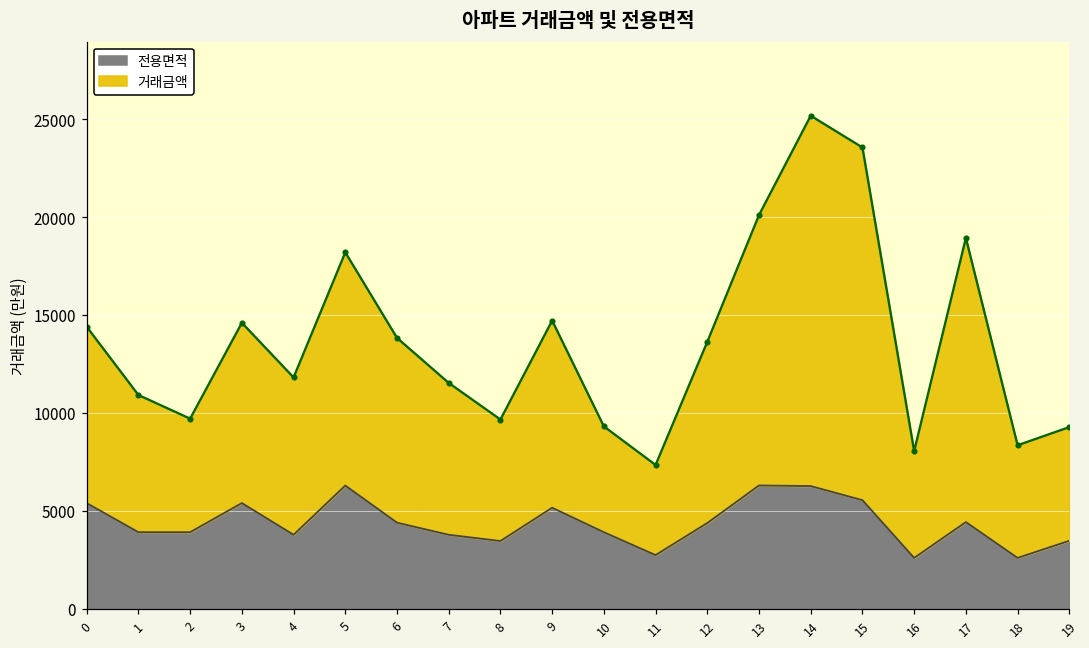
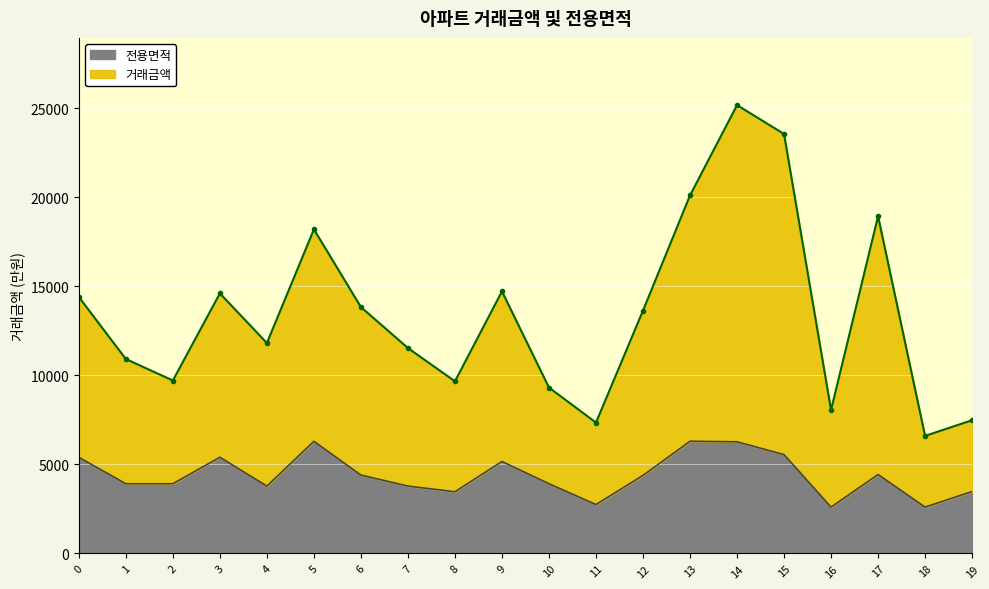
거래금액, 18: 5800 -> 4000
거래금액, 19: 5800 -> 4000
